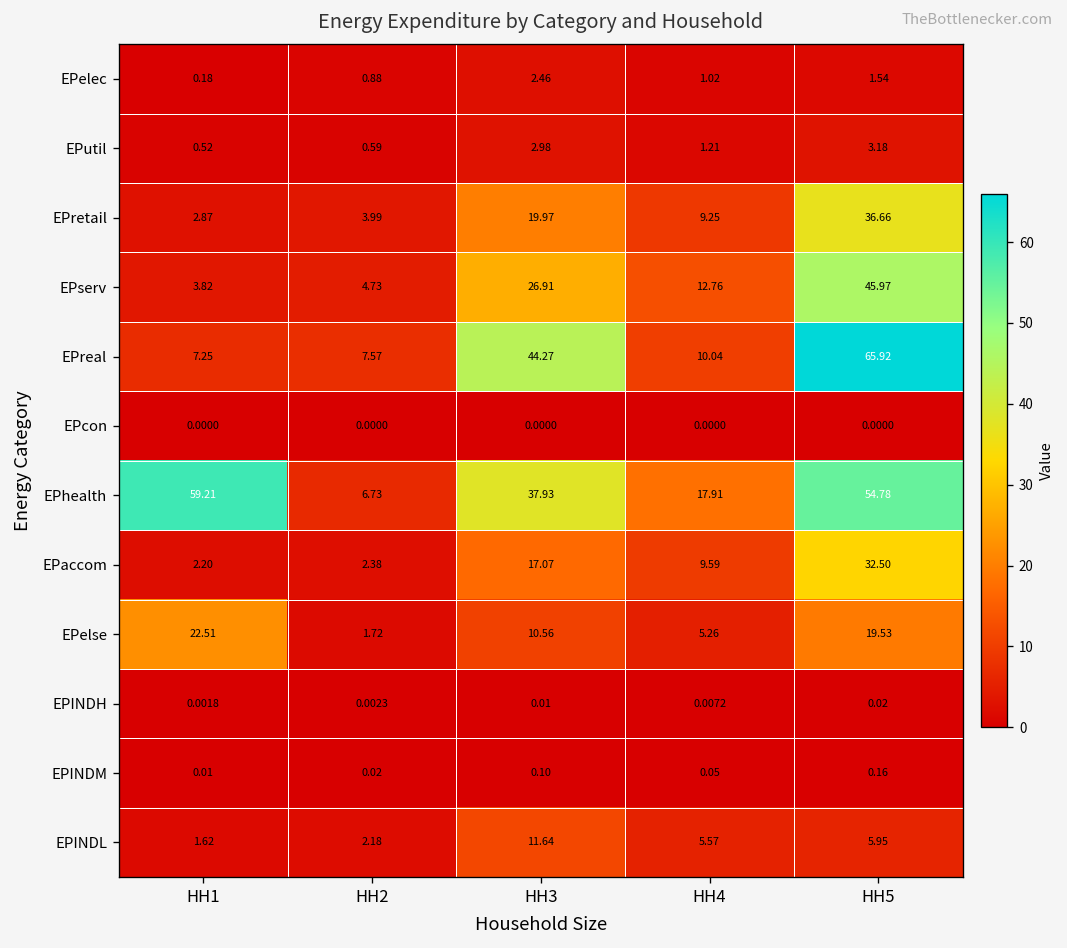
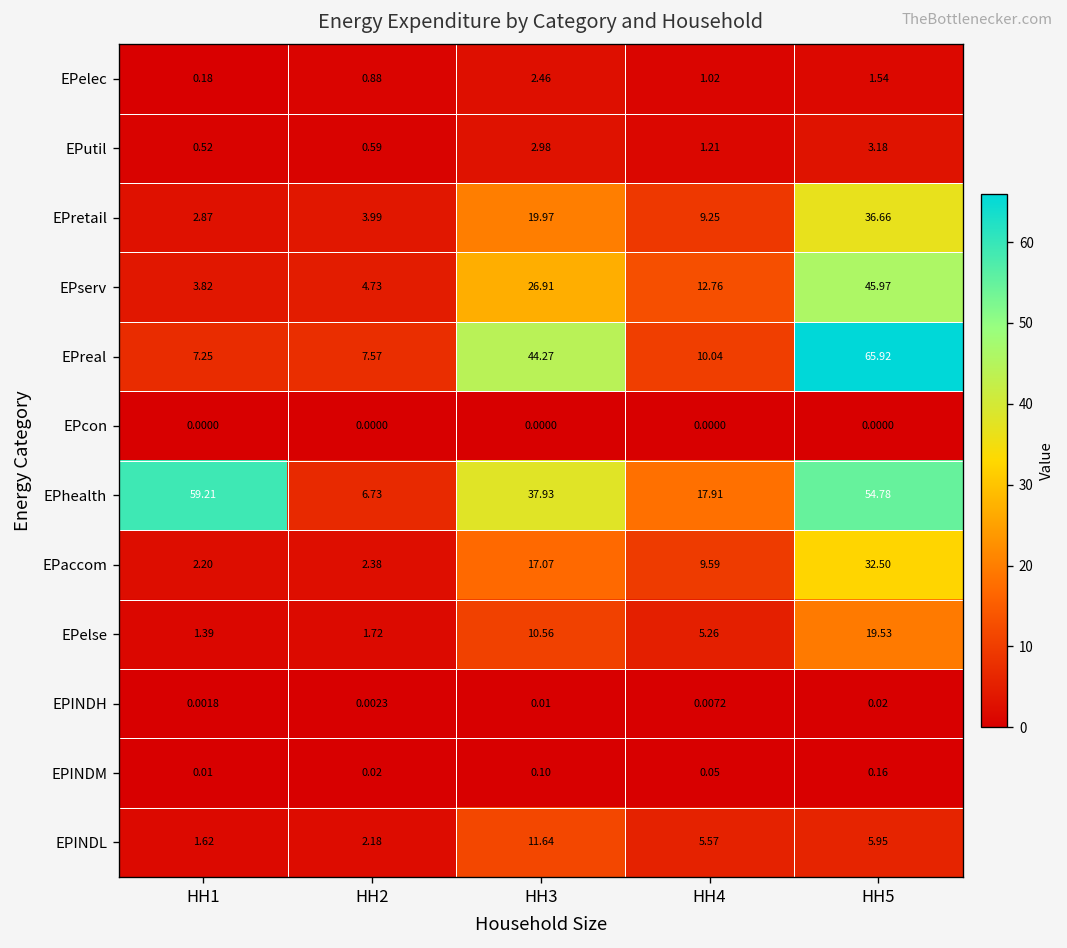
EPelse, HH1: 22.51 -> 1.39
